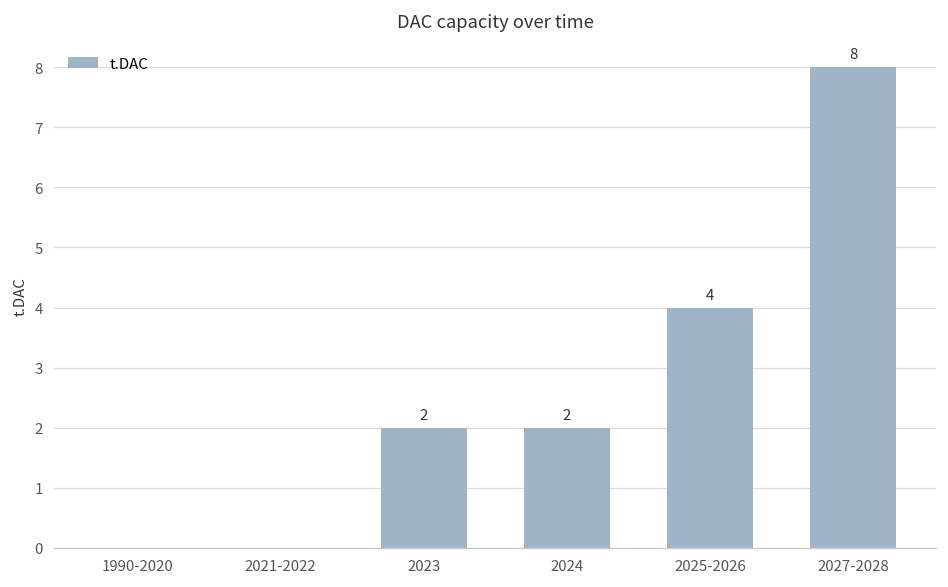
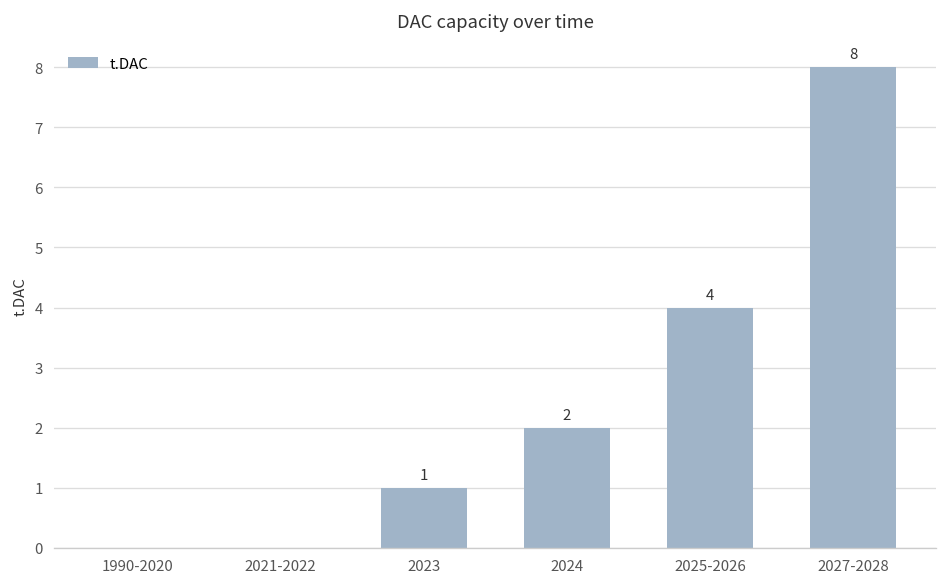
2023: 2 -> 1
